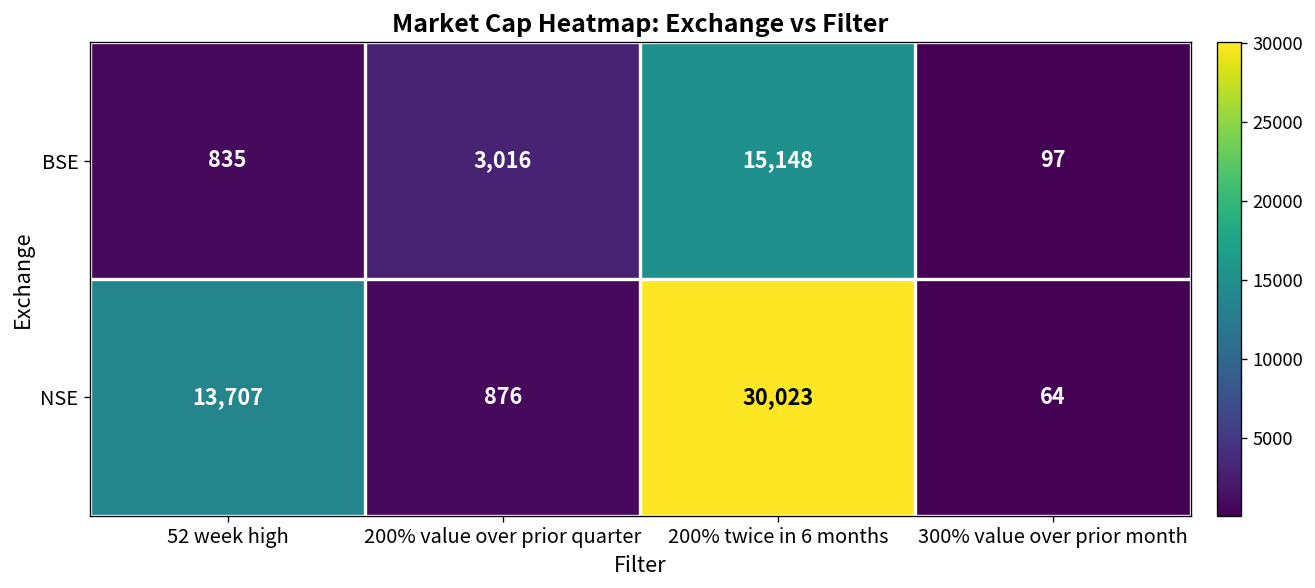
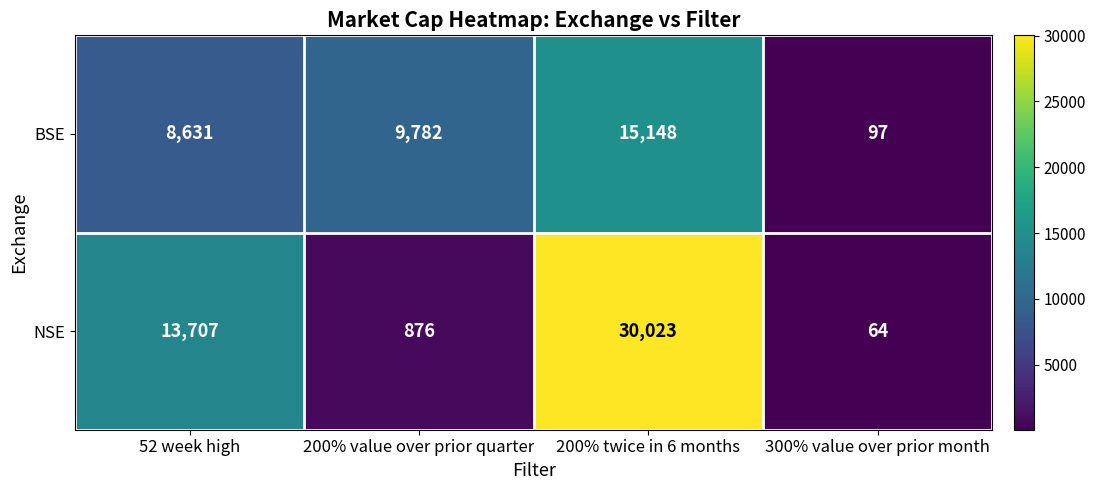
BSE, 52 week high: 835 -> 8,631
BSE, 200% value over prior quarter: 3,016 -> 9,782
